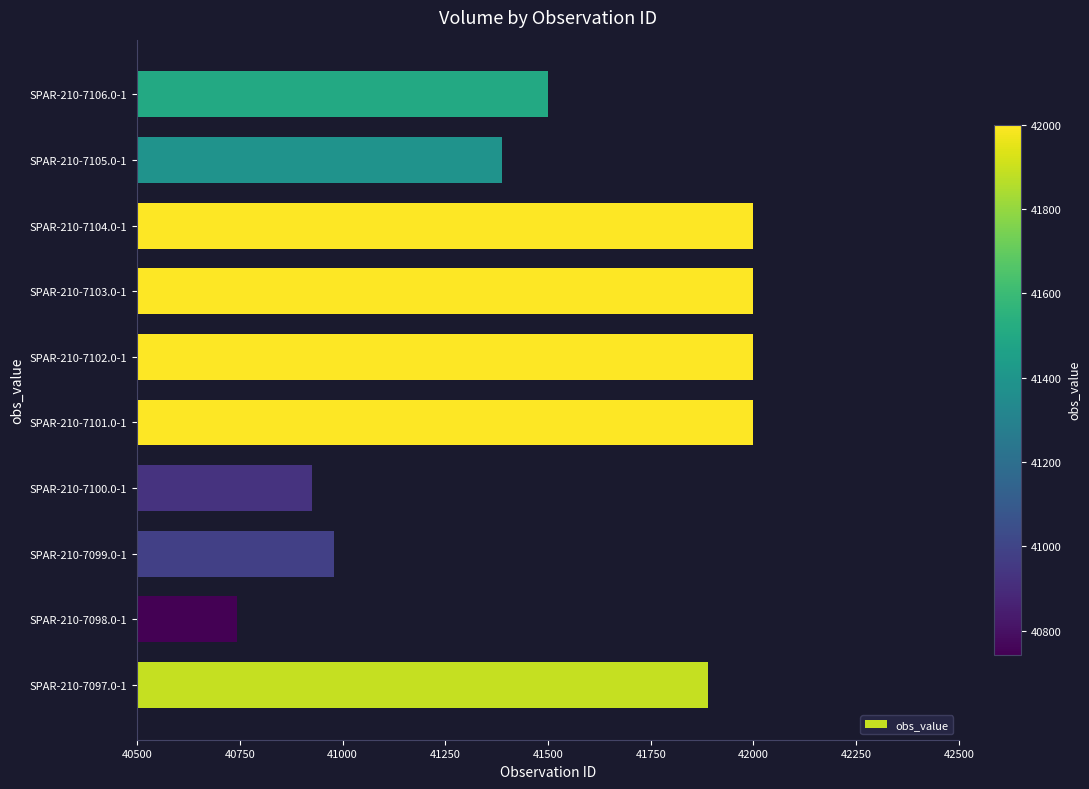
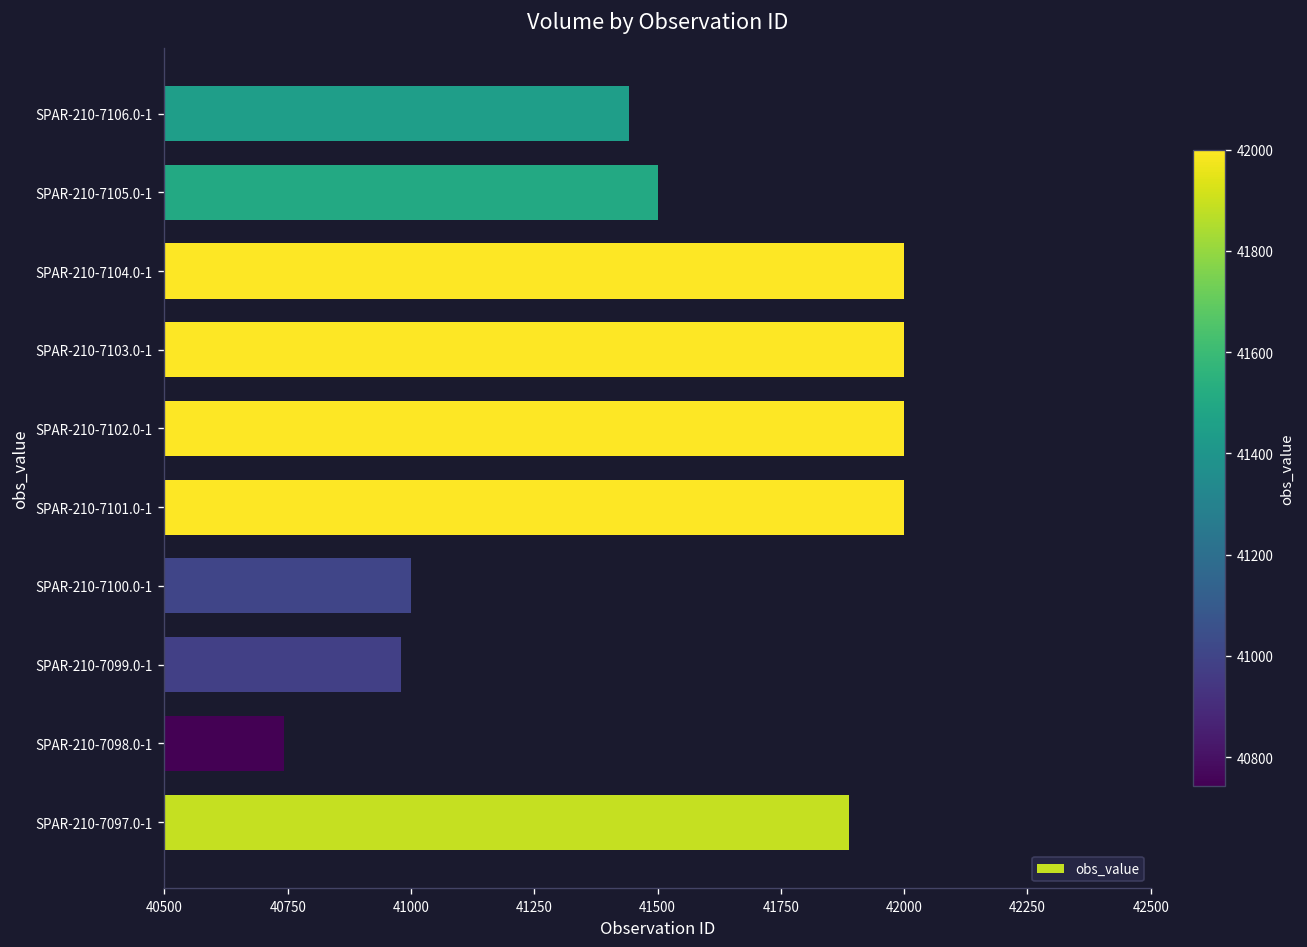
SPAR-210-7106.0-1: 41500 -> 41440
SPAR-210-7105.0-1: 41390 -> 41500
SPAR-210-7100.0-1: 40930 -> 41000
